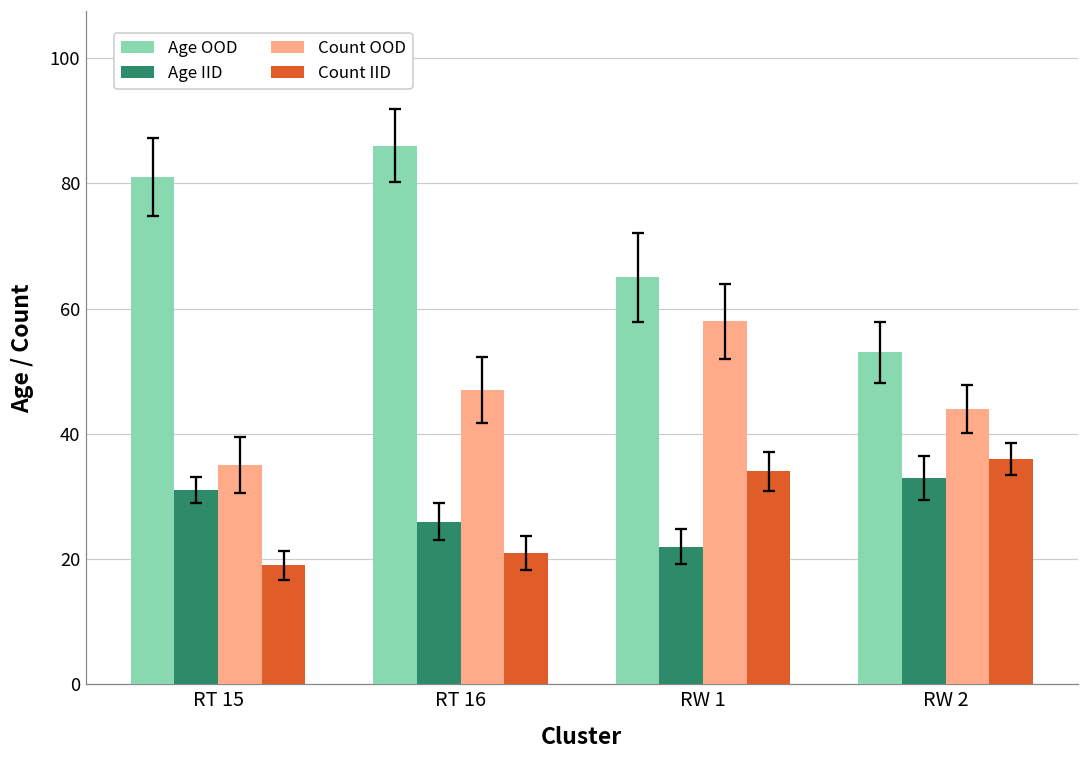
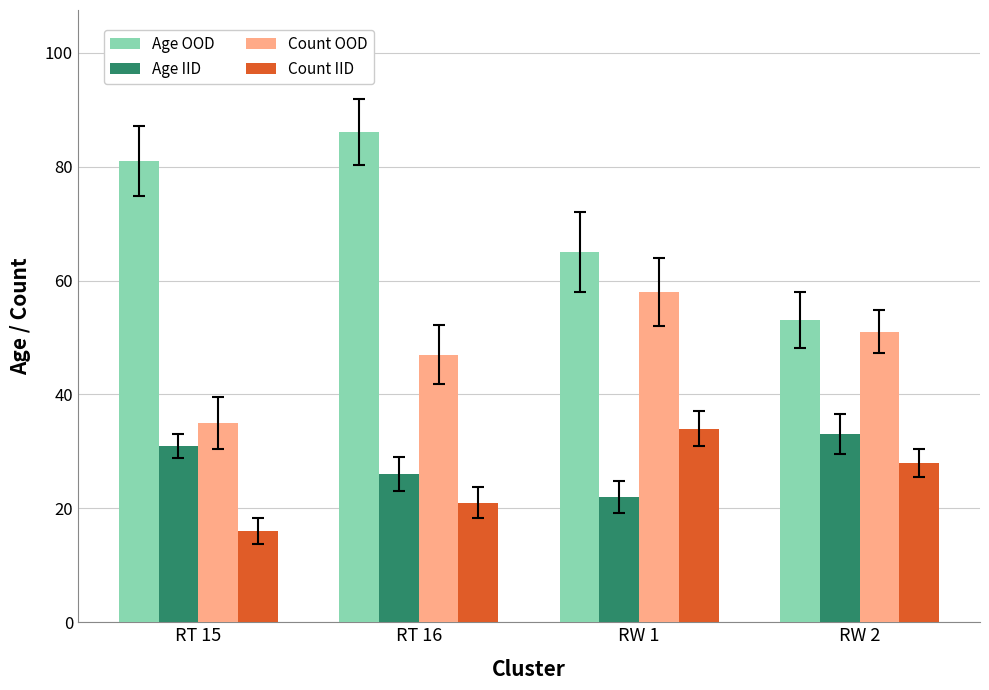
Count IID, RT 15: 19 -> 16
Count OOD, RW 2: 44 -> 51
Count IID, RW 2: 36 -> 28
